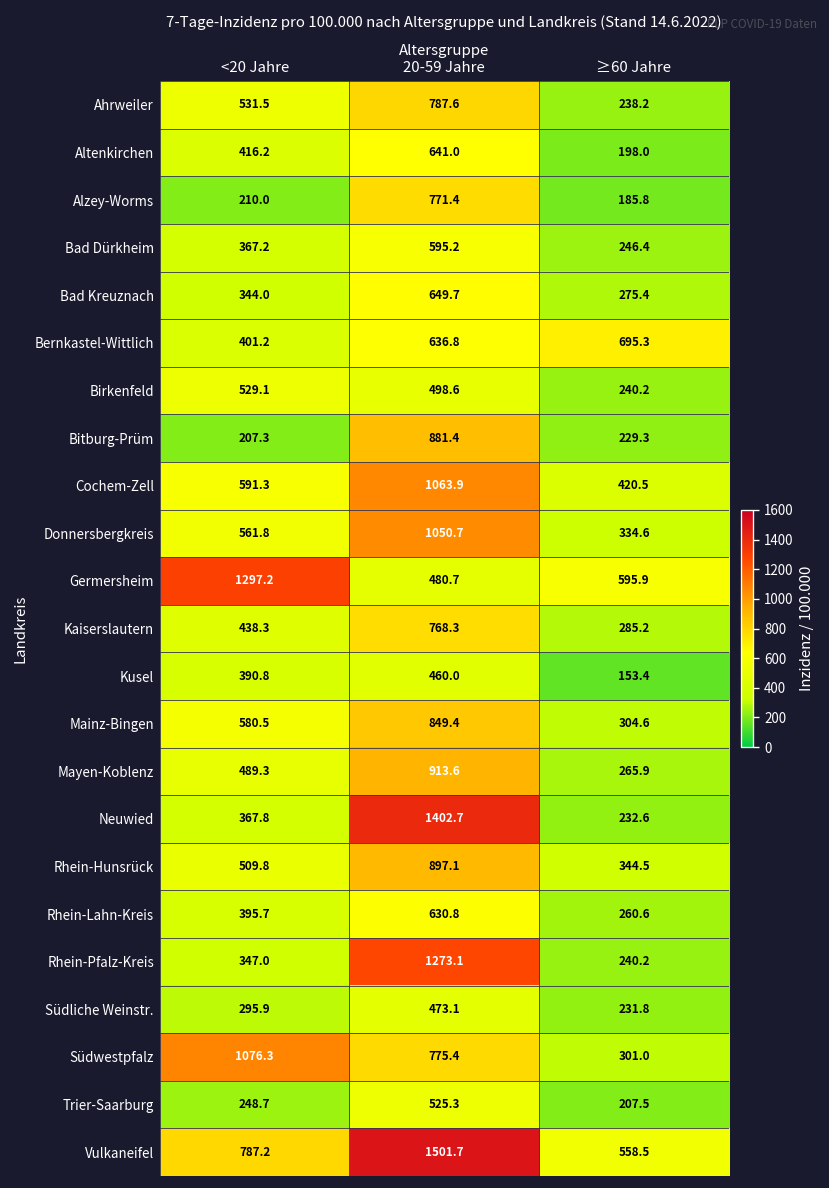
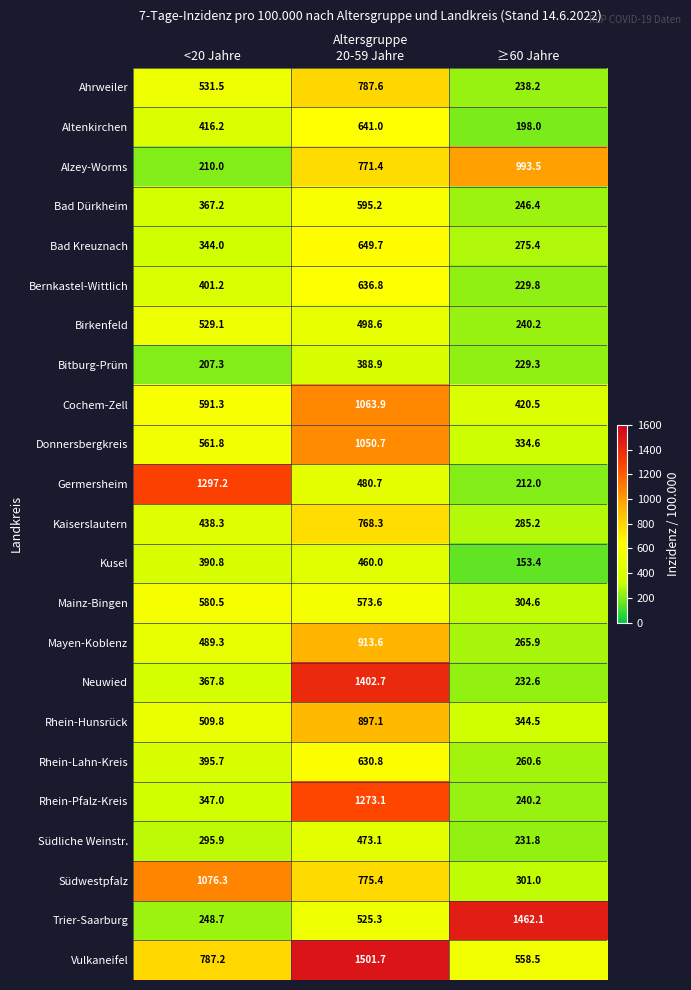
Alzey-Worms, ≥60 Jahre: 185.8 -> 993.5
Bernkastel-Wittlich, ≥60 Jahre: 695.3 -> 229.8
Bitburg-Prüm, 20-59 Jahre: 881.4 -> 388.9
Germersheim, ≥60 Jahre: 595.9 -> 212.0
Mainz-Bingen, 20-59 Jahre: 849.4 -> 573.6
Trier-Saarburg, ≥60 Jahre: 207.5 -> 1462.1
